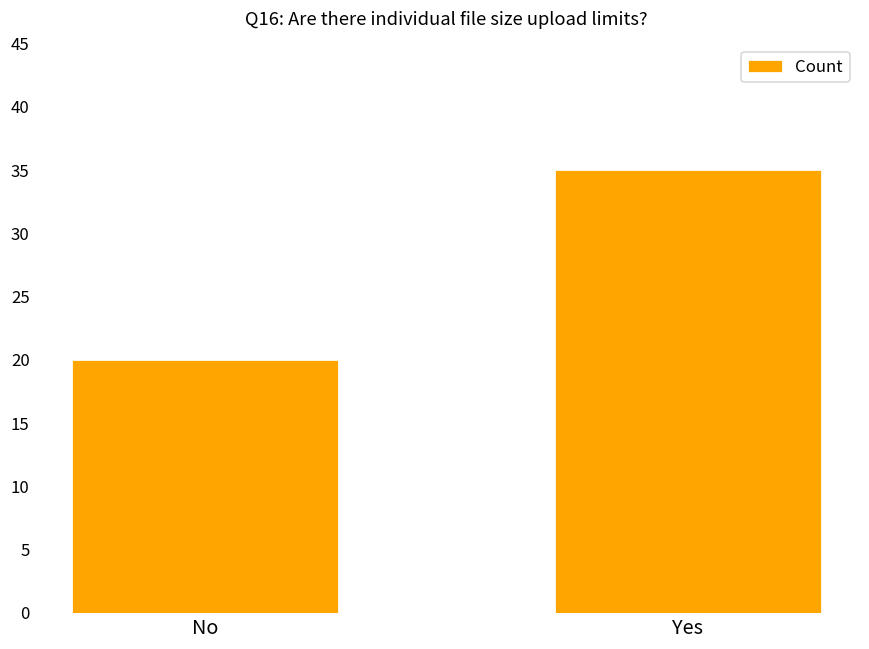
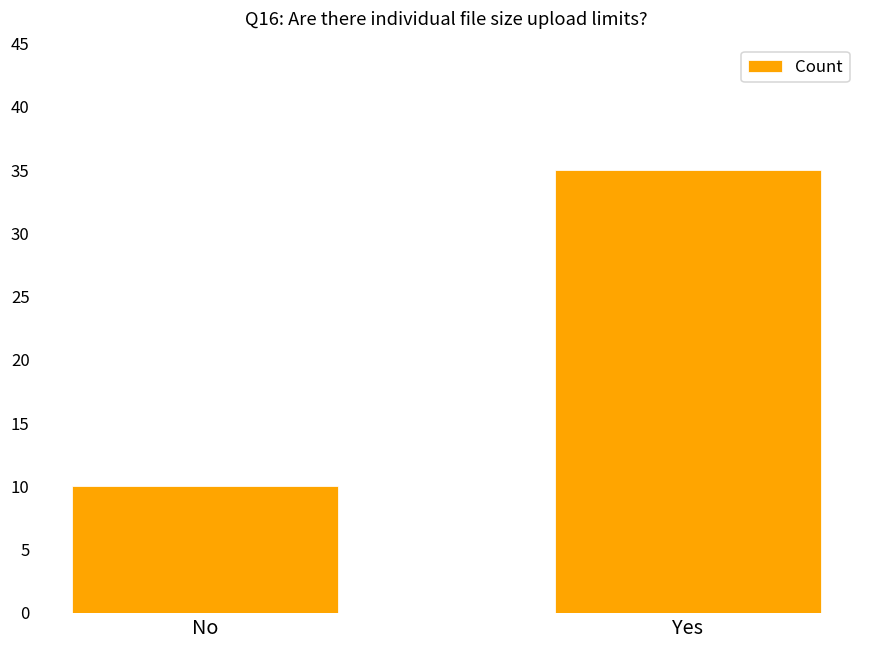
No: 20 -> 10
